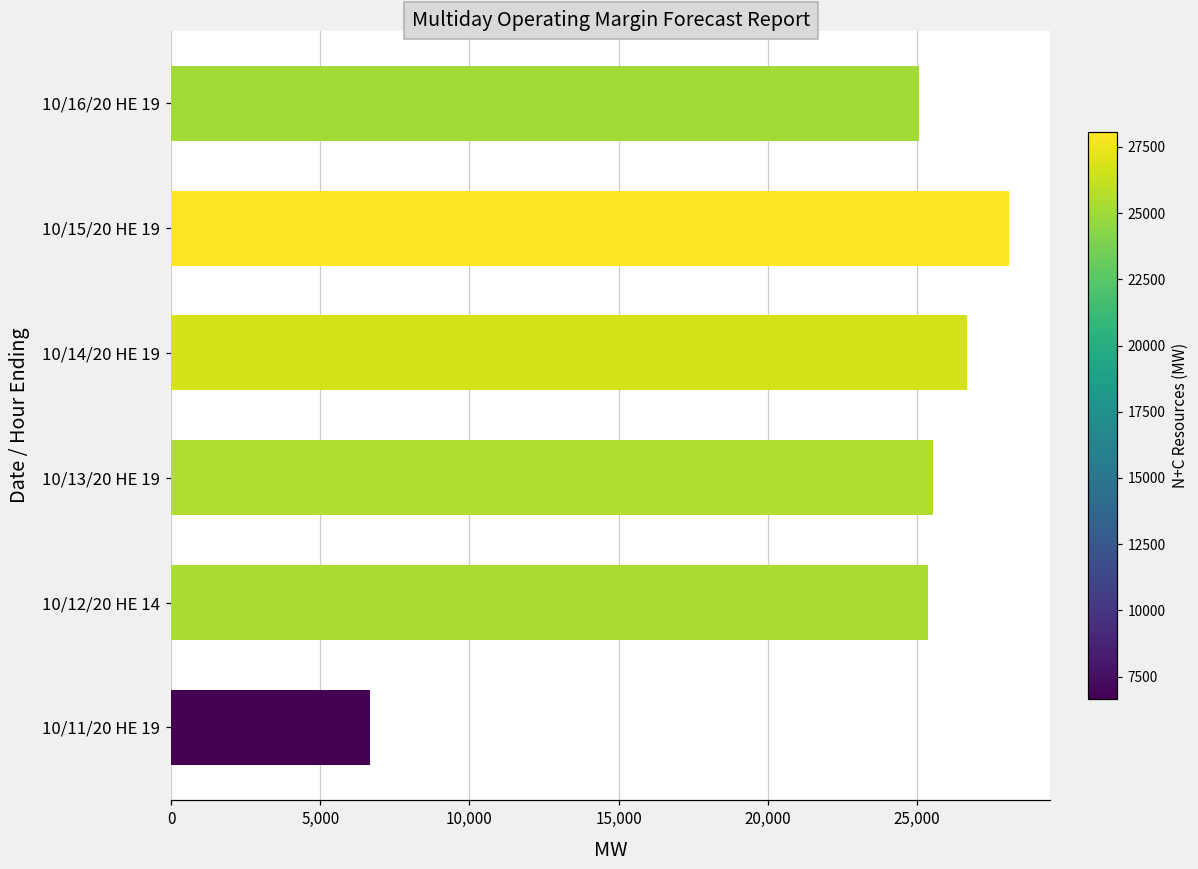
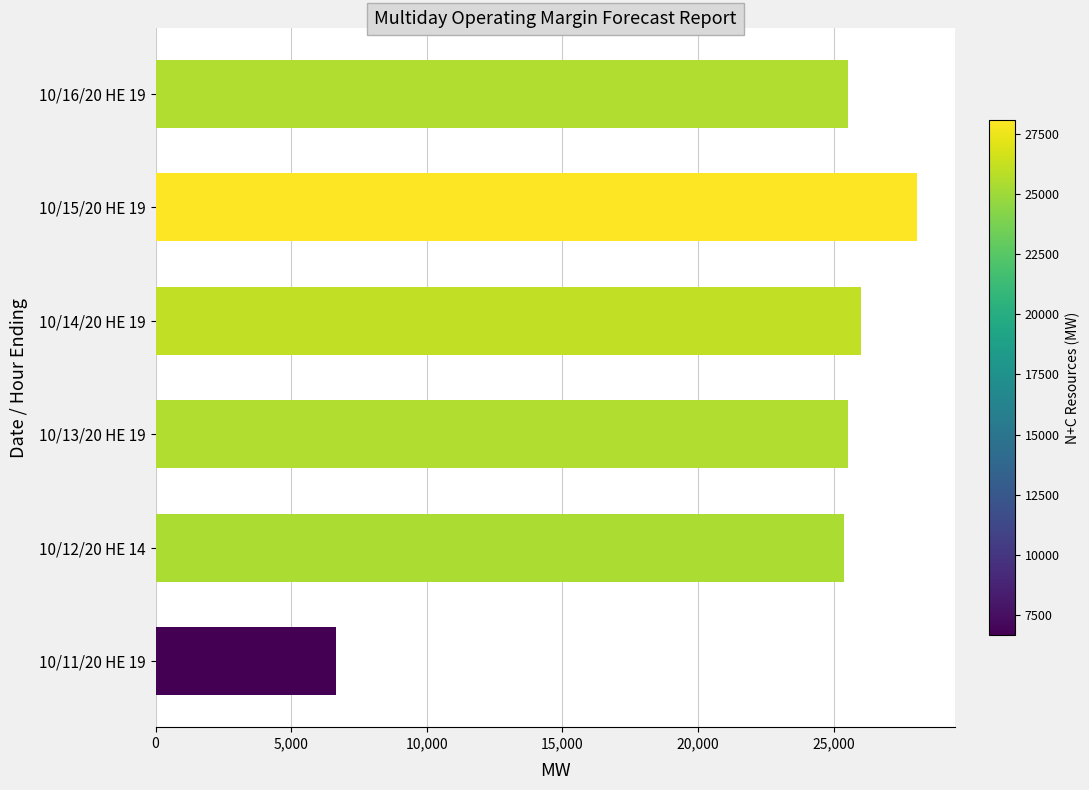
10/16/20 HE 19: 25,100 -> 25,500
10/14/20 HE 19: 26,700 -> 26,000
